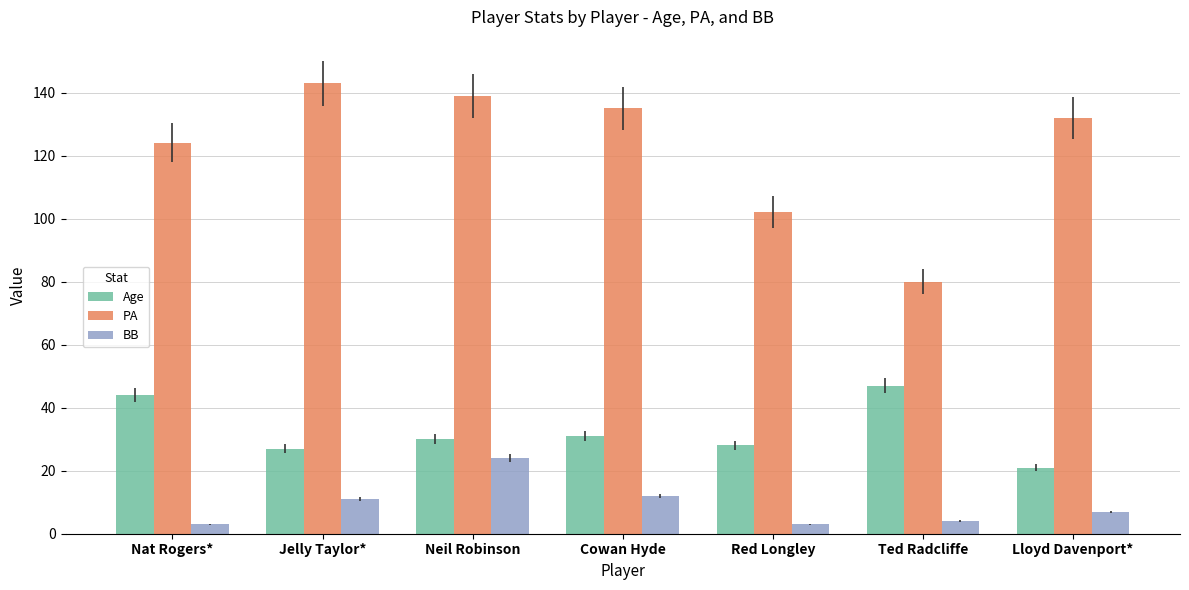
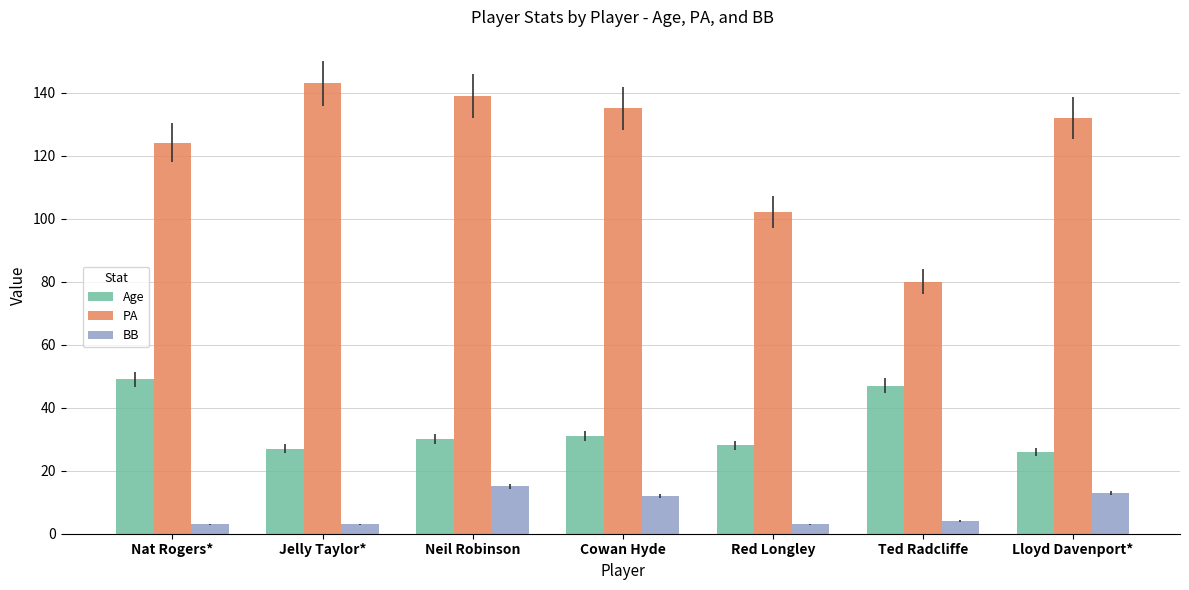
Age, Nat Rogers*: 44 -> 49
BB, Jelly Taylor*: 11 -> 3
BB, Neil Robinson: 24 -> 15
Age, Lloyd Davenport*: 21 -> 26
BB, Lloyd Davenport*: 7 -> 13
